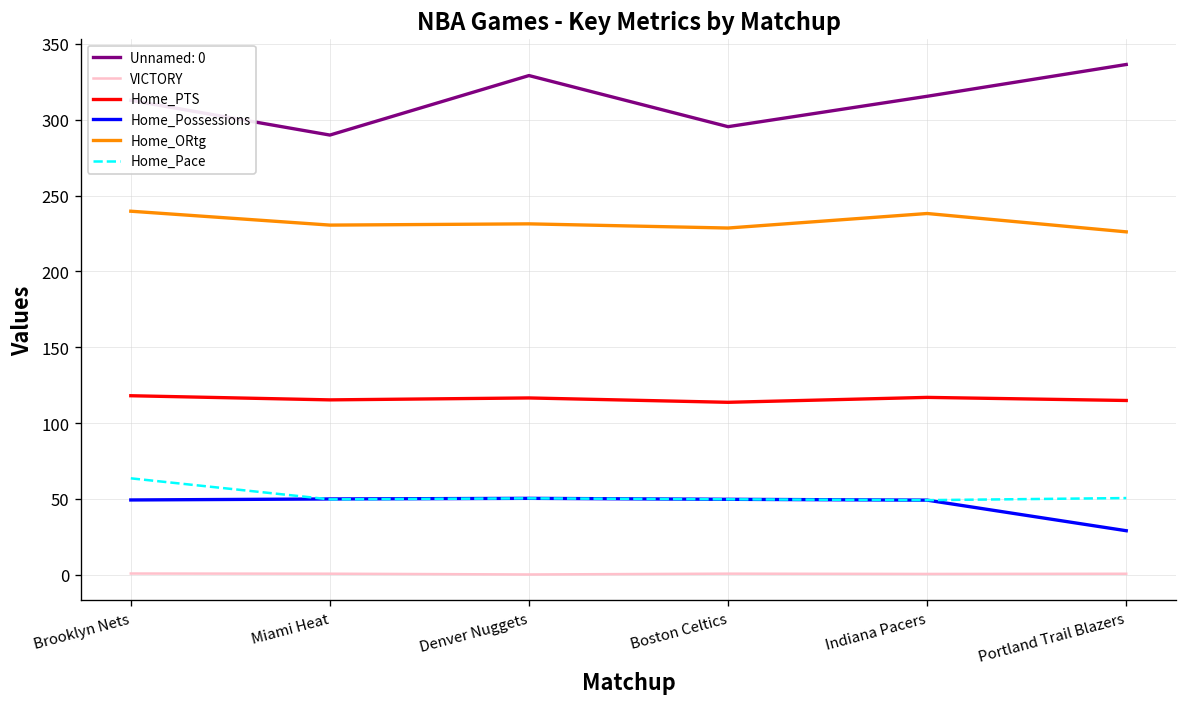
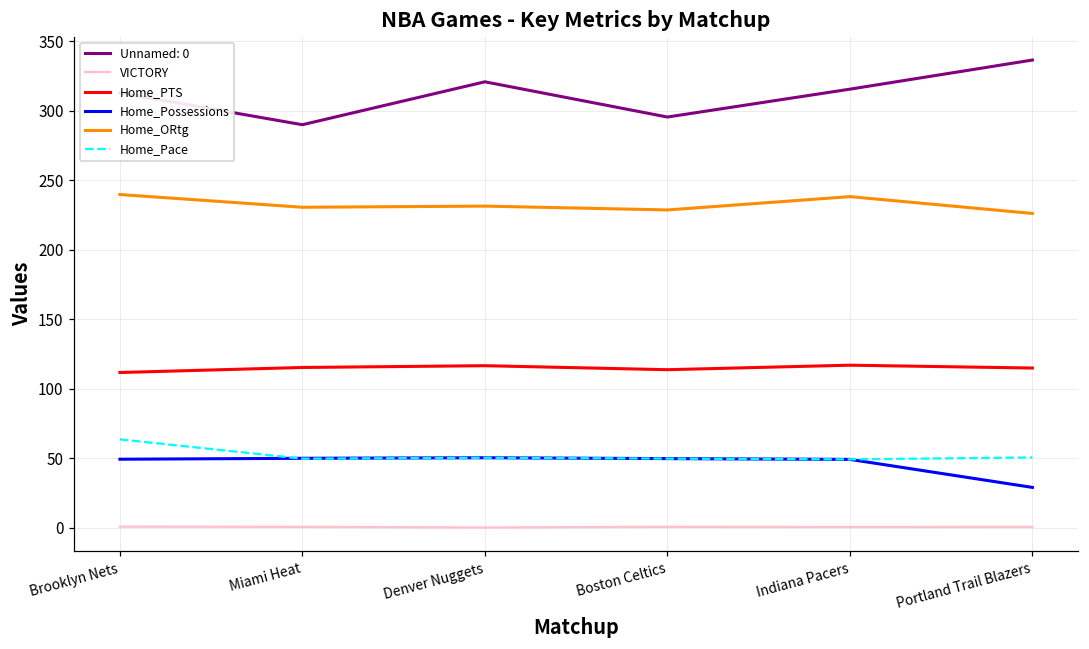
Home_PTS, Brooklyn Nets: 118 -> 112
Unnamed: 0, Denver Nuggets: 329 -> 321
